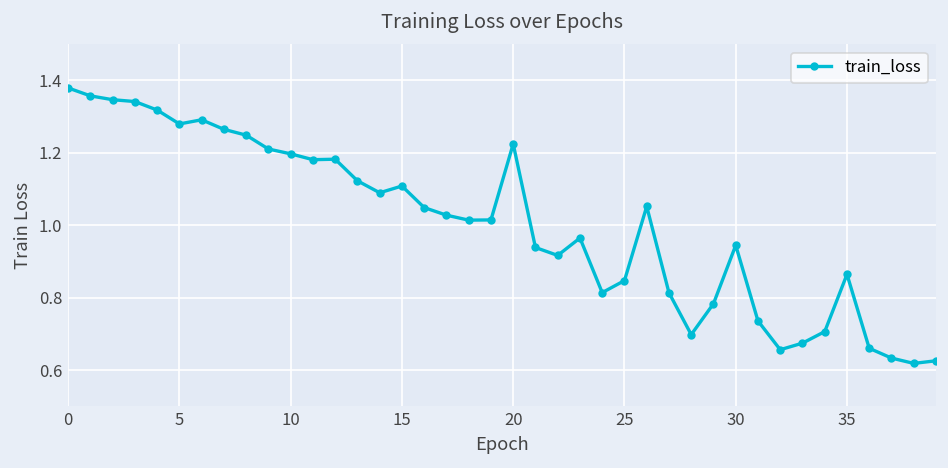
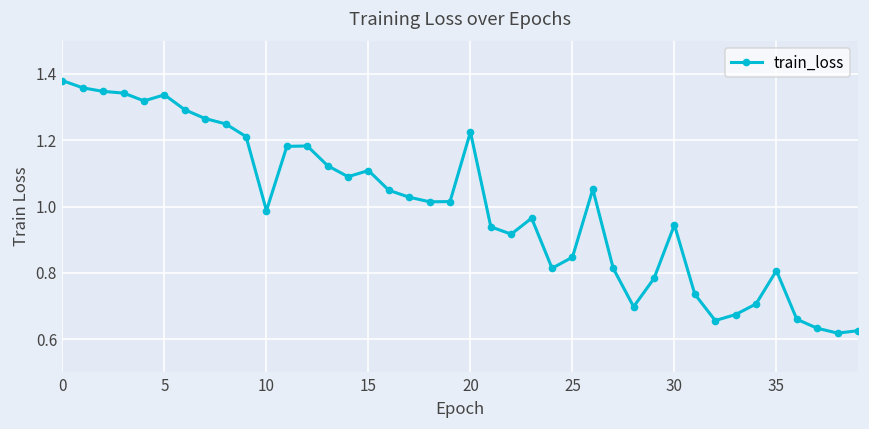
5: 1.28 -> 1.34
10: 1.20 -> 0.99
35: 0.86 -> 0.81
